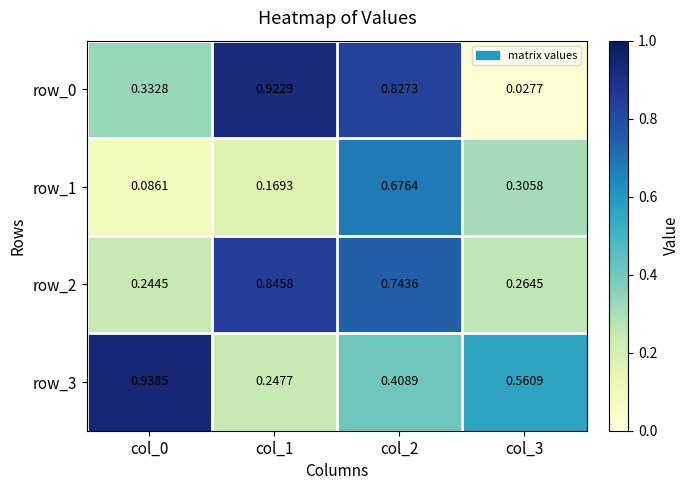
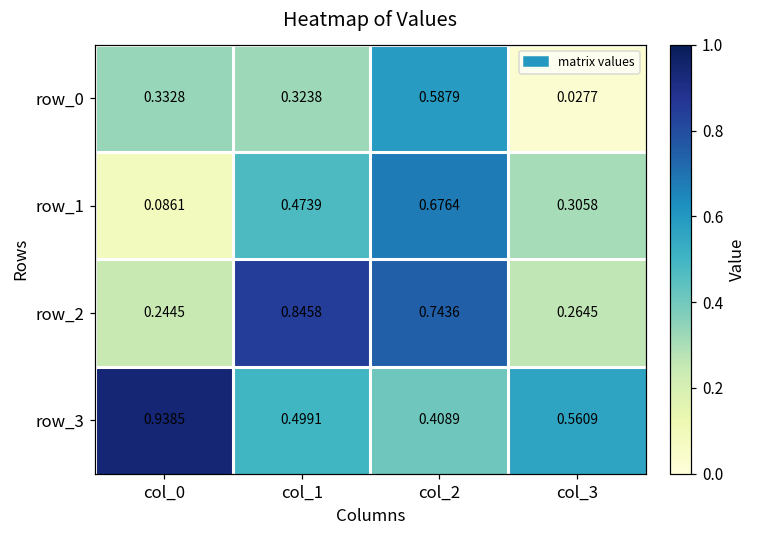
row_0, col_1: 0.9229 -> 0.3238
row_0, col_2: 0.8273 -> 0.5879
row_1, col_1: 0.1693 -> 0.4739
row_3, col_1: 0.2477 -> 0.4991
